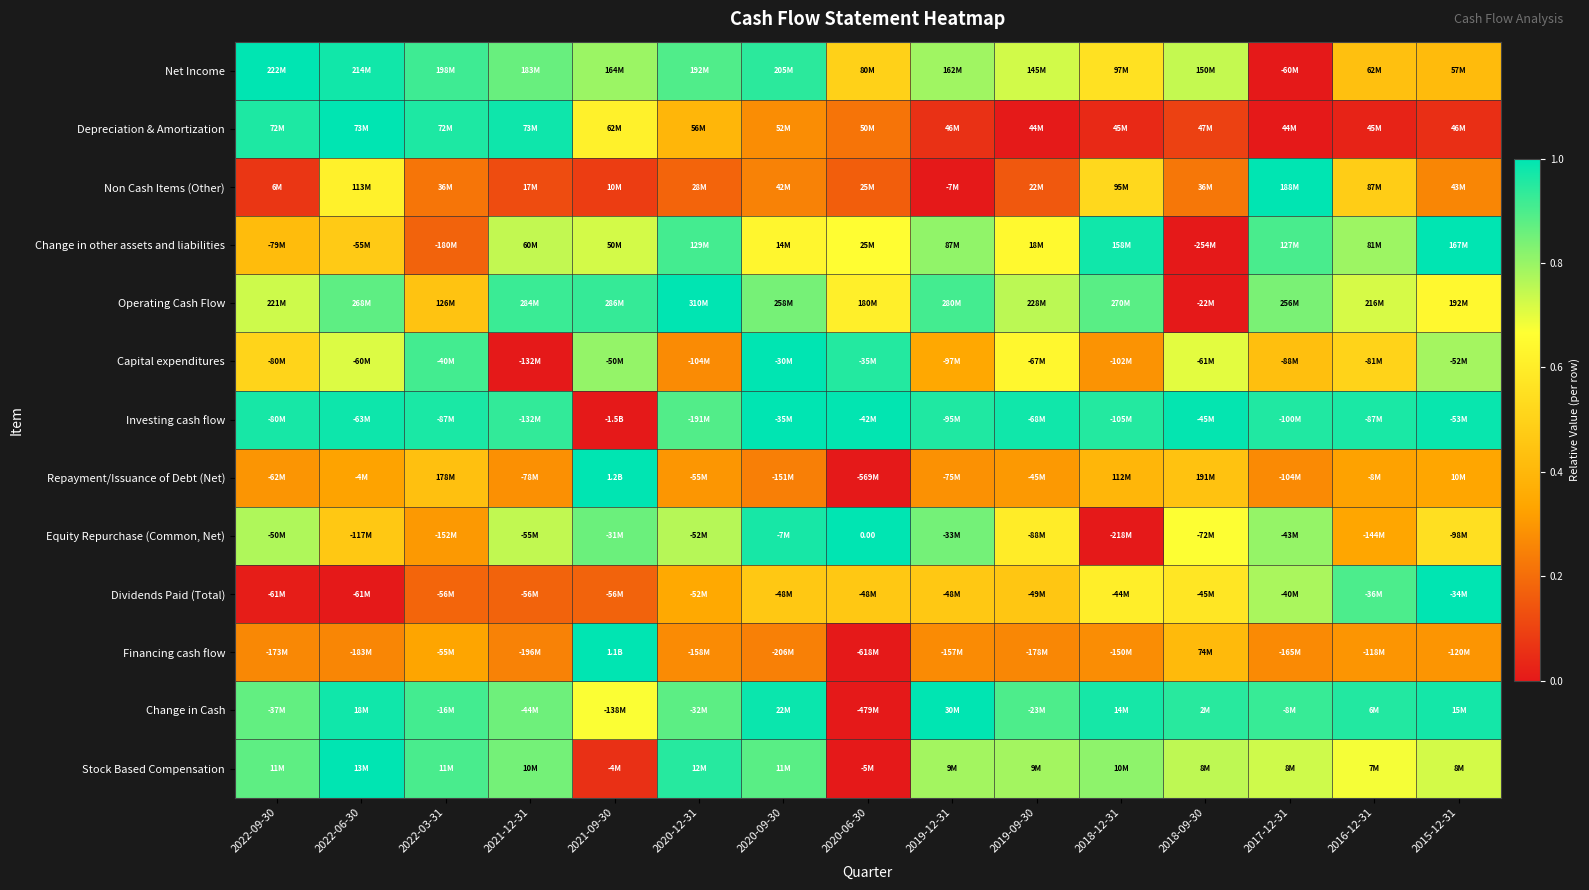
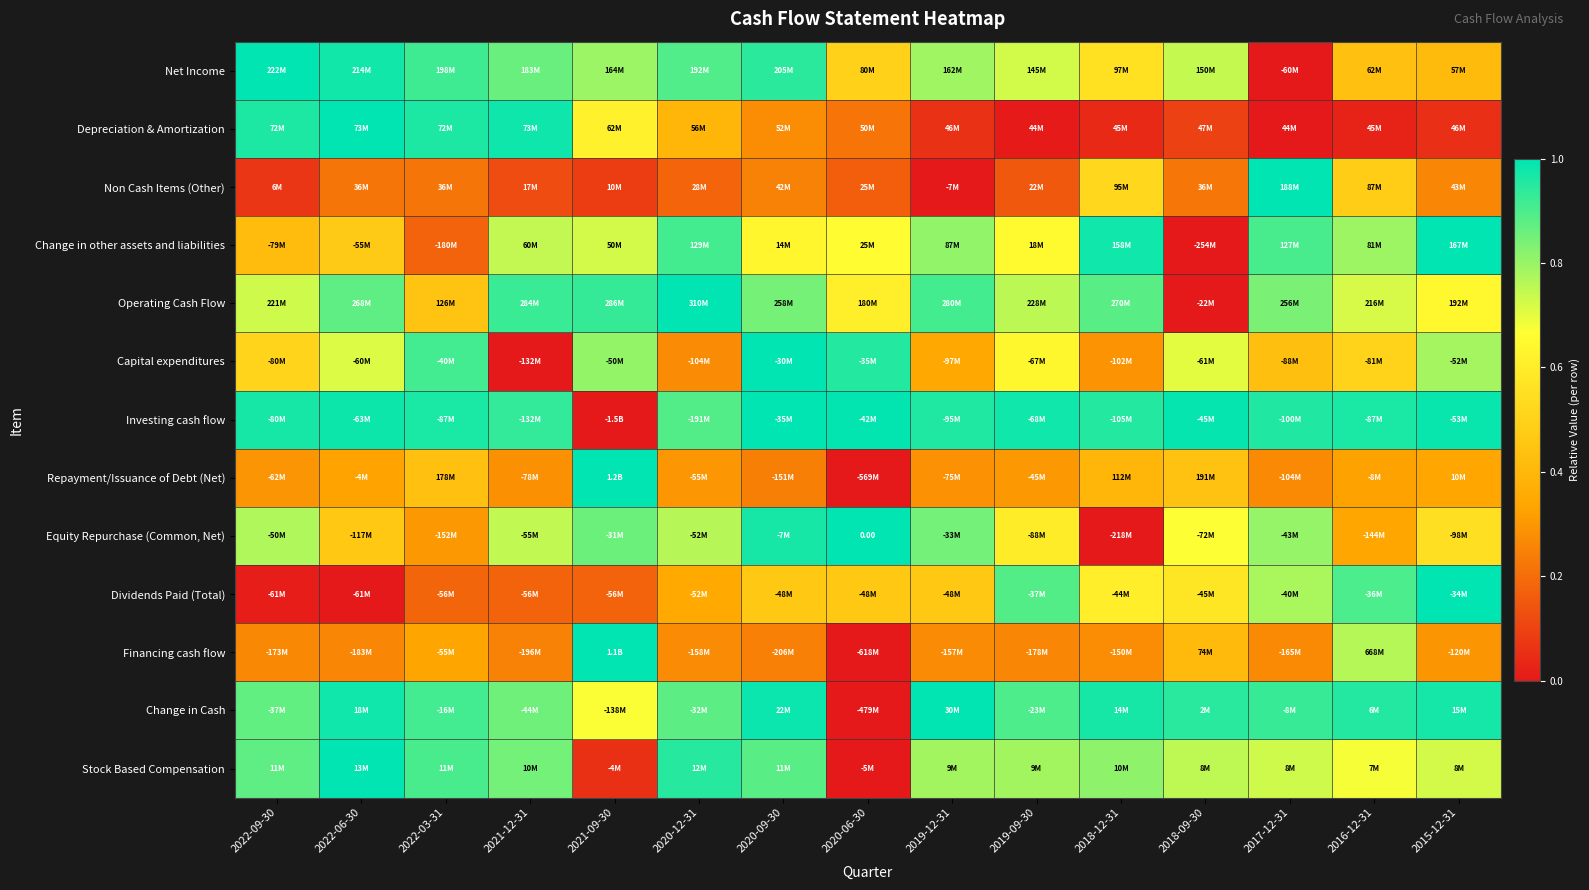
Non Cash Items (Other), 2022-06-30: 113M -> 36M
Dividends Paid (Total), 2019-09-30: -49M -> -37M
Financing cash flow, 2016-12-31: -118M -> 668M
